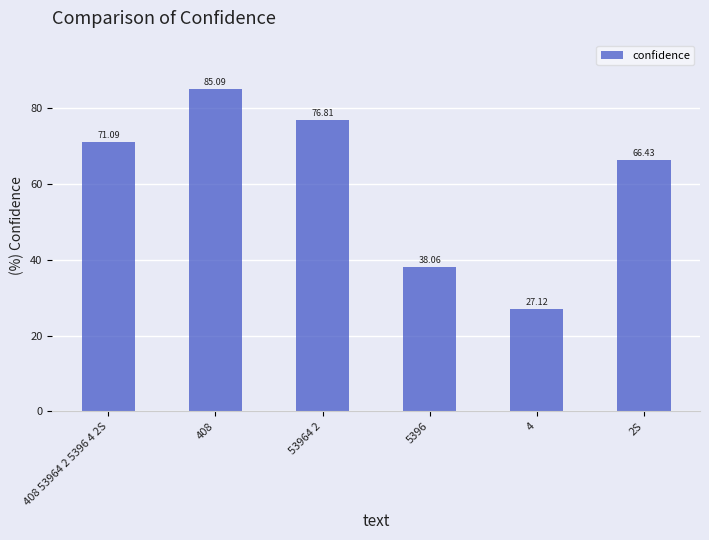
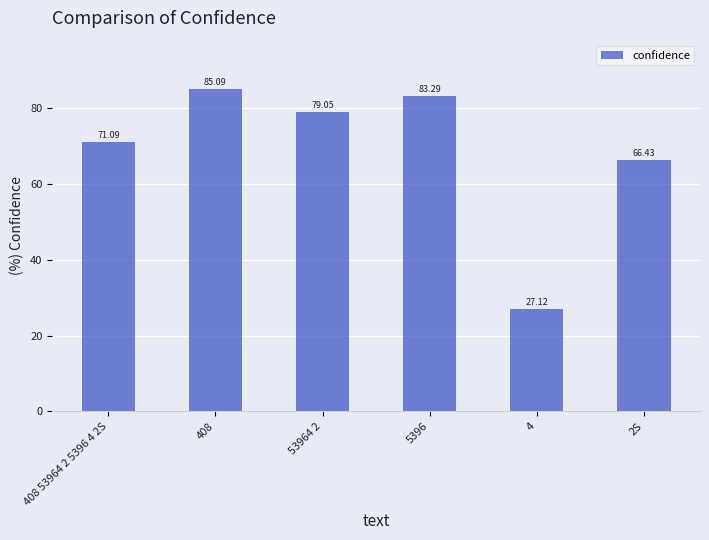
53964 2: 76.81 -> 79.05
5396: 38.06 -> 83.29
